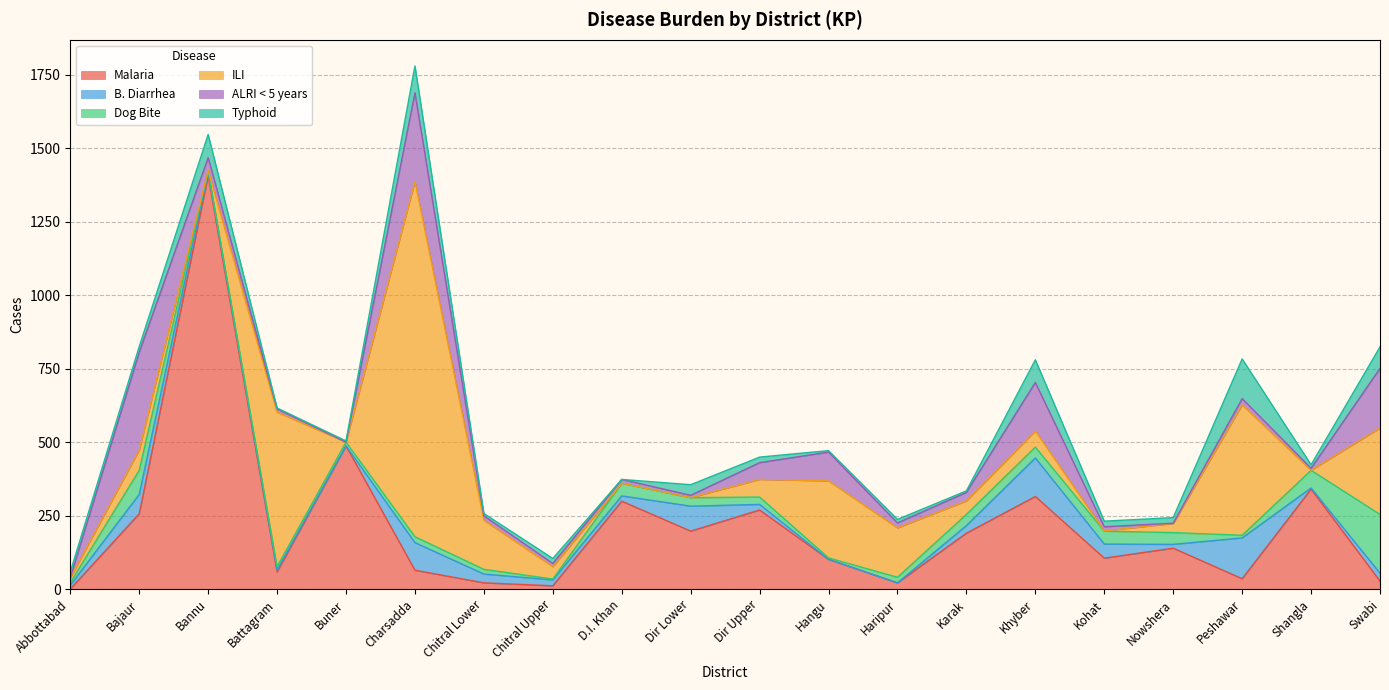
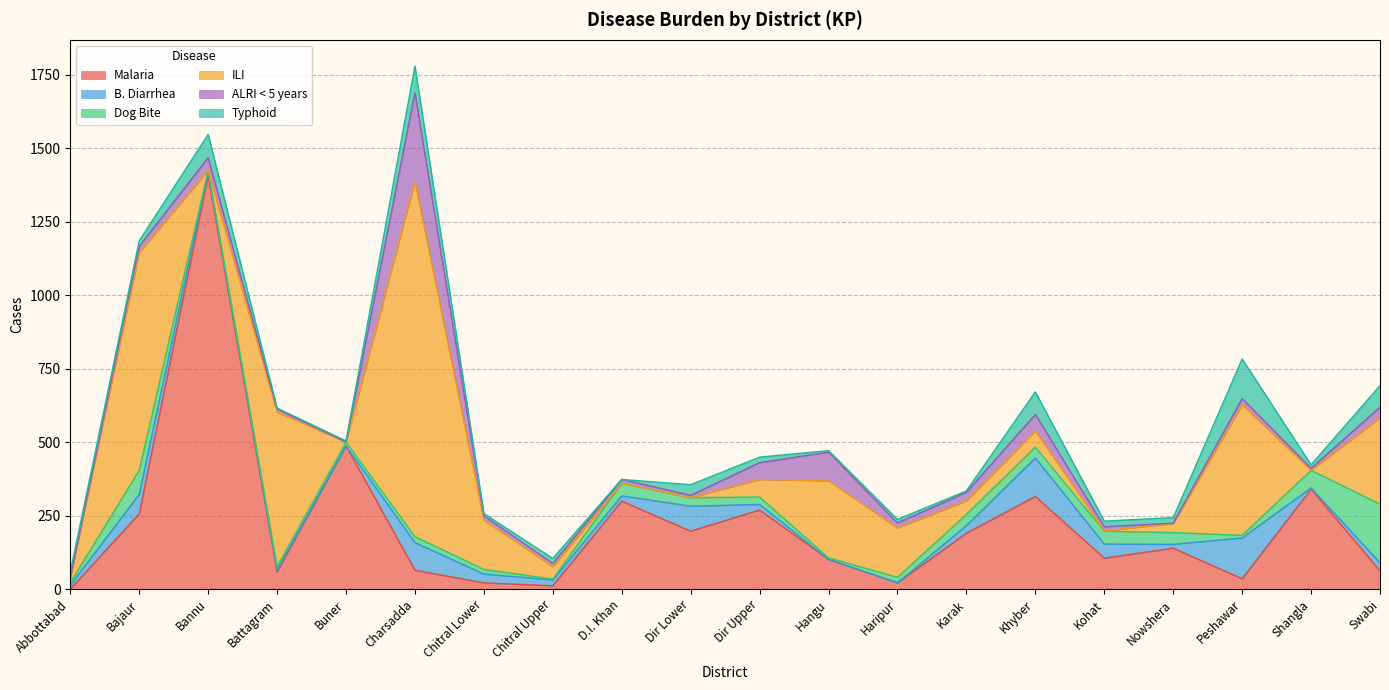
ILI, Bajaur: 70 -> 740
ALRI < 5 years, Bajaur: 330 -> 20
ALRI < 5 years, Khyber: 170 -> 60
Malaria, Swabi: 30 -> 60
ALRI < 5 years, Swabi: 200 -> 40
